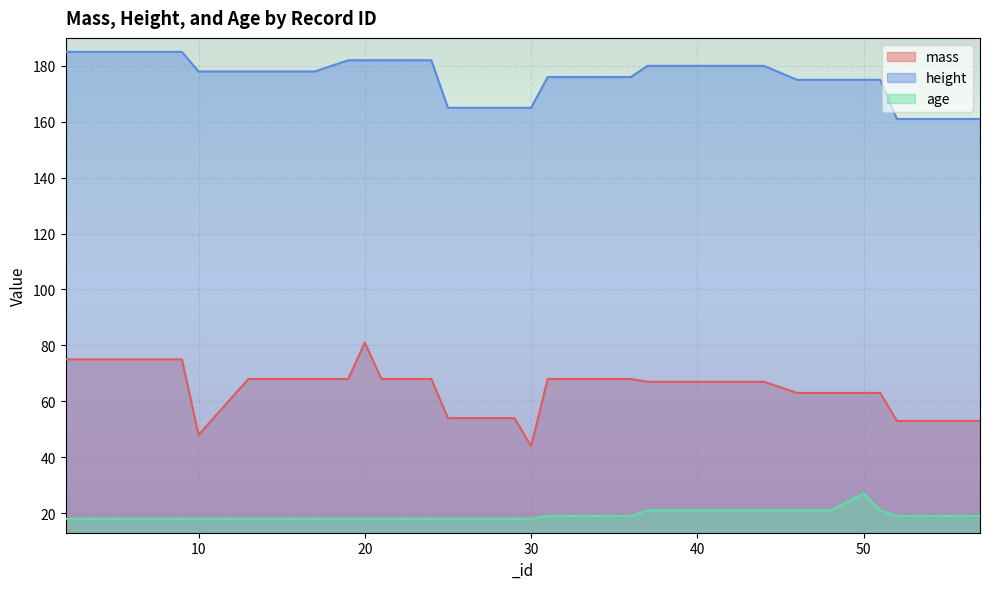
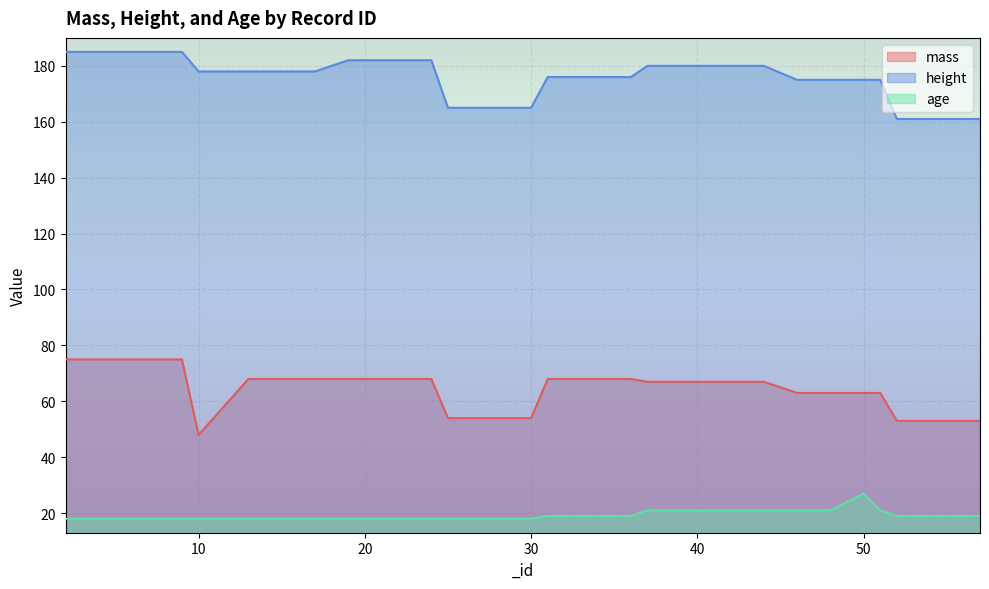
mass, 20: 81 -> 68
mass, 30: 44 -> 54
